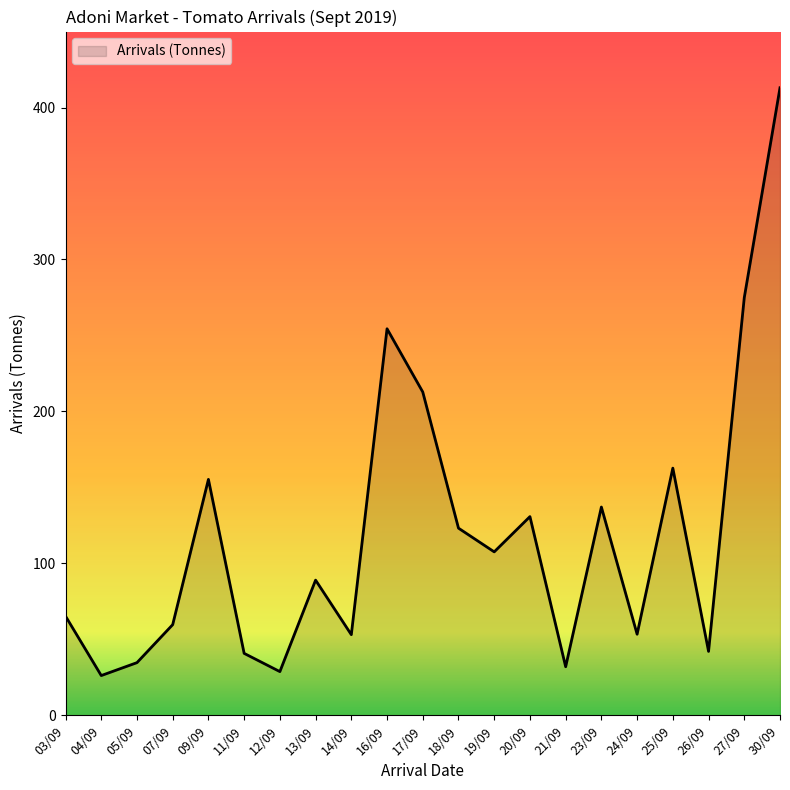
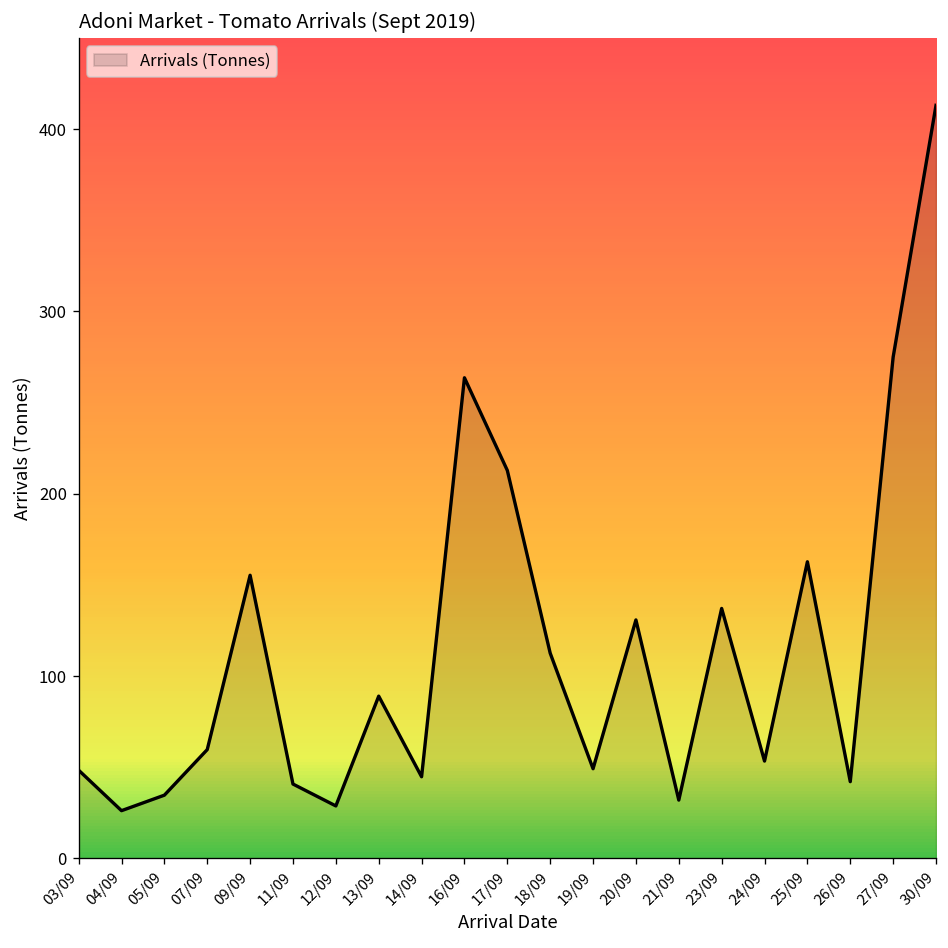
03/09: 65 -> 48
14/09: 53 -> 45
16/09: 254 -> 264
18/09: 123 -> 113
19/09: 108 -> 49
